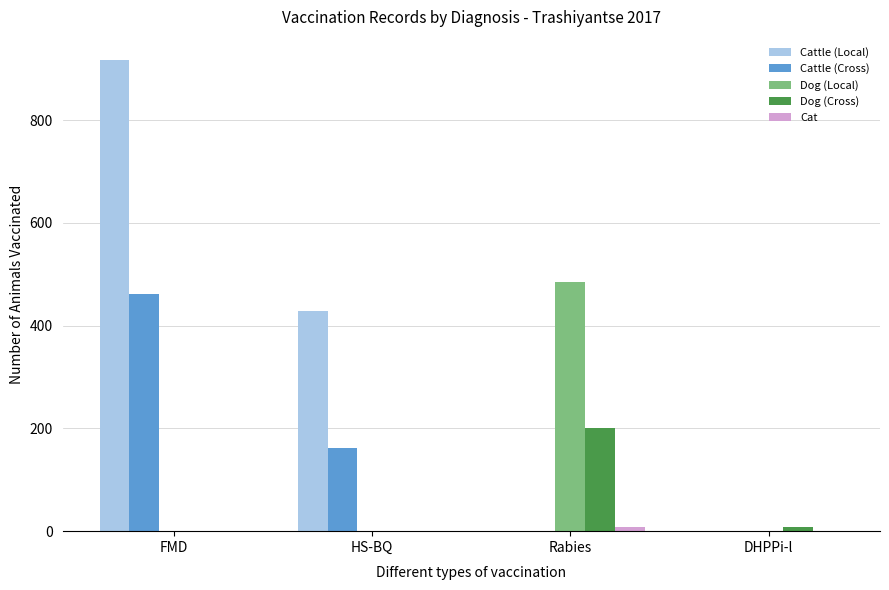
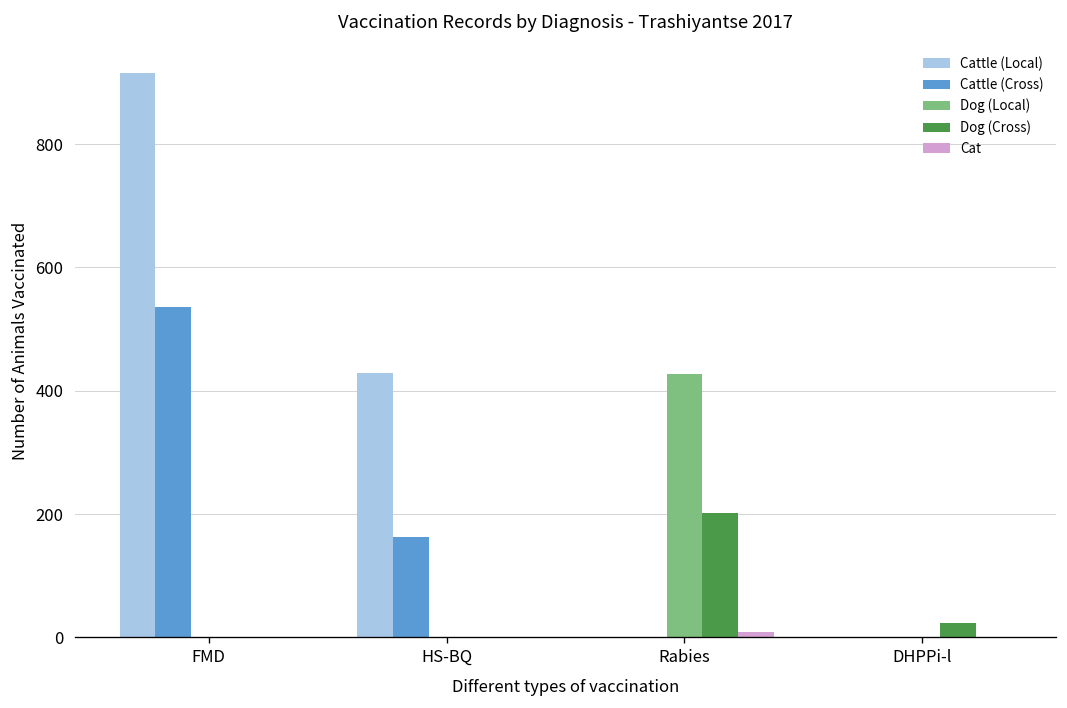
Cattle (Cross), FMD: 460 -> 540
Dog (Local), Rabies: 480 -> 430
Dog (Cross), DHPPi-l: 10 -> 20
